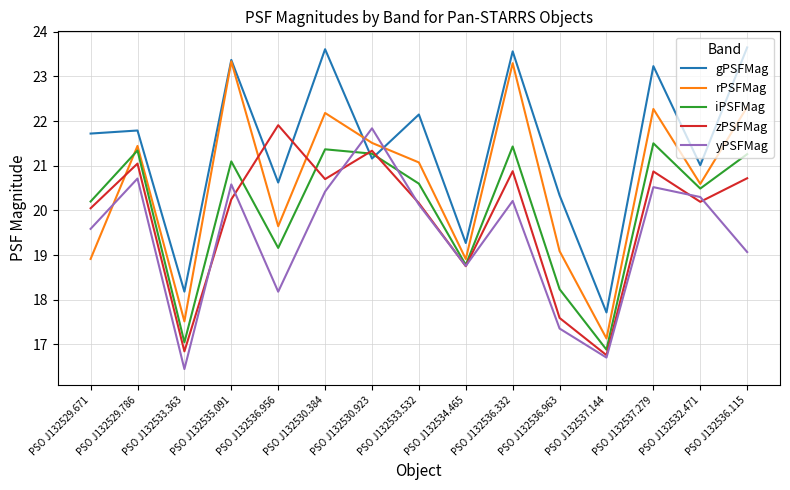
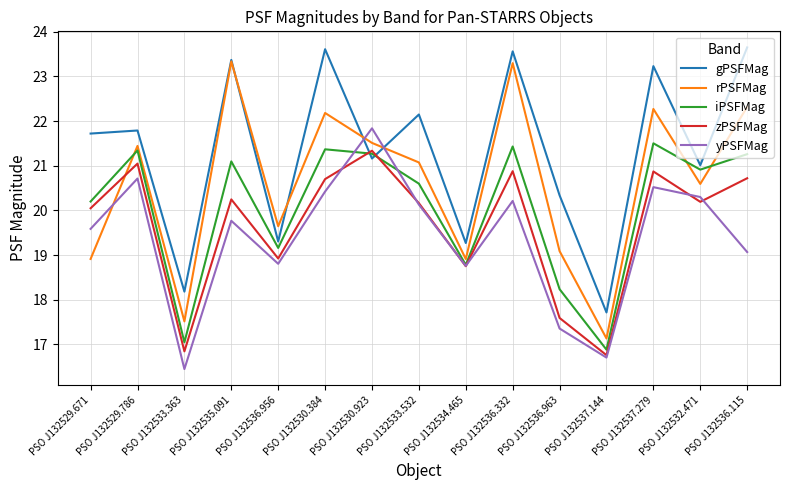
yPSFMag, PSO J132535.091: 20.6 -> 19.8
gPSFMag, PSO J132536.956: 20.6 -> 19.3
zPSFMag, PSO J132536.956: 21.9 -> 18.9
yPSFMag, PSO J132536.956: 18.2 -> 18.8
iPSFMag, PSO J132532.471: 20.5 -> 20.9
